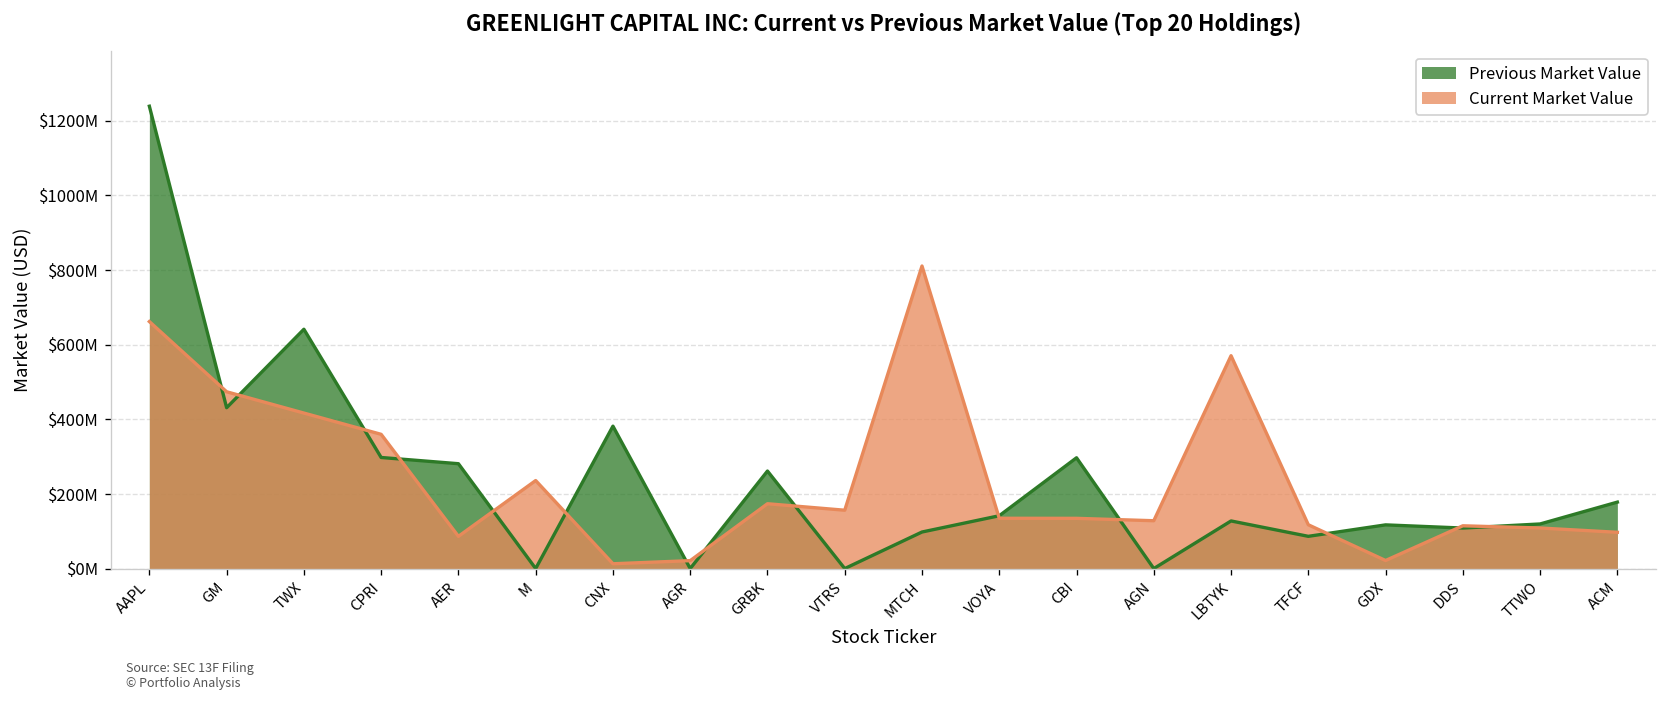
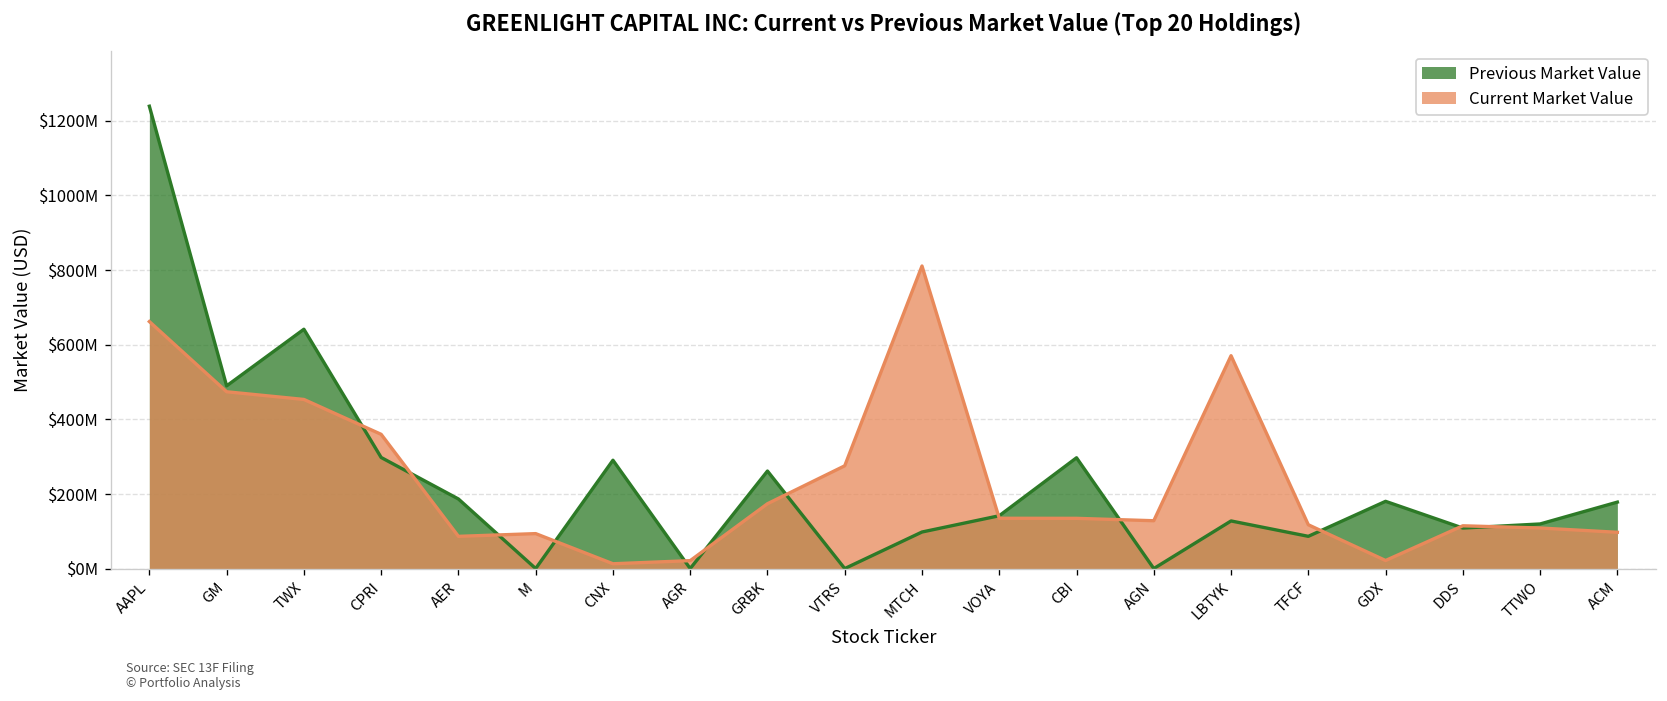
Previous Market Value, GM: $430000000 -> $490000000
Current Market Value, TWX: $420000000 -> $450000000
Previous Market Value, AER: $280000000 -> $190000000
Current Market Value, M: $240000000 -> $90000000
Previous Market Value, CNX: $380000000 -> $290000000
Current Market Value, VTRS: $160000000 -> $280000000
Previous Market Value, GDX: $120000000 -> $180000000
